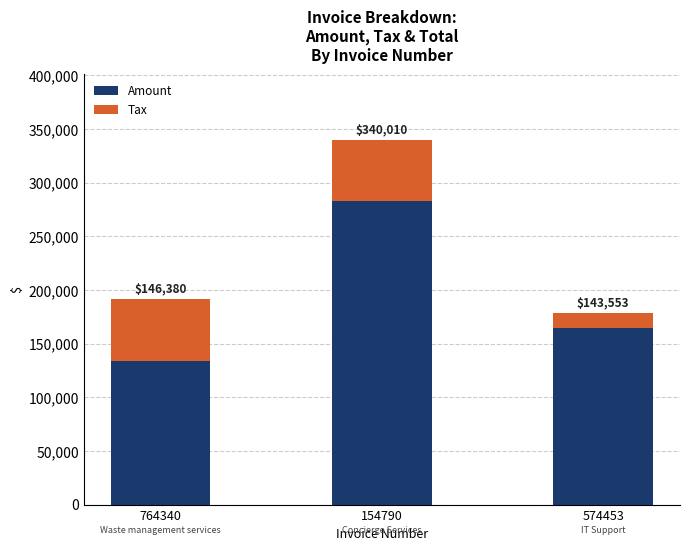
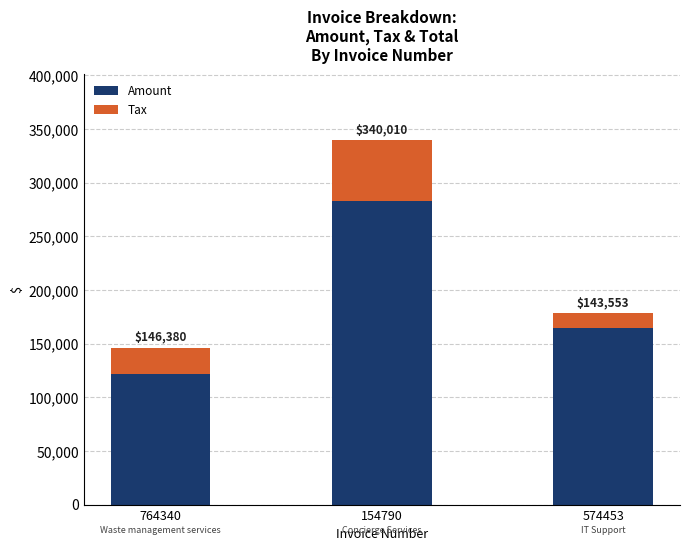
Amount, 764340: 134,000 -> 122,000
Tax, 764340: 58,000 -> 24,000
